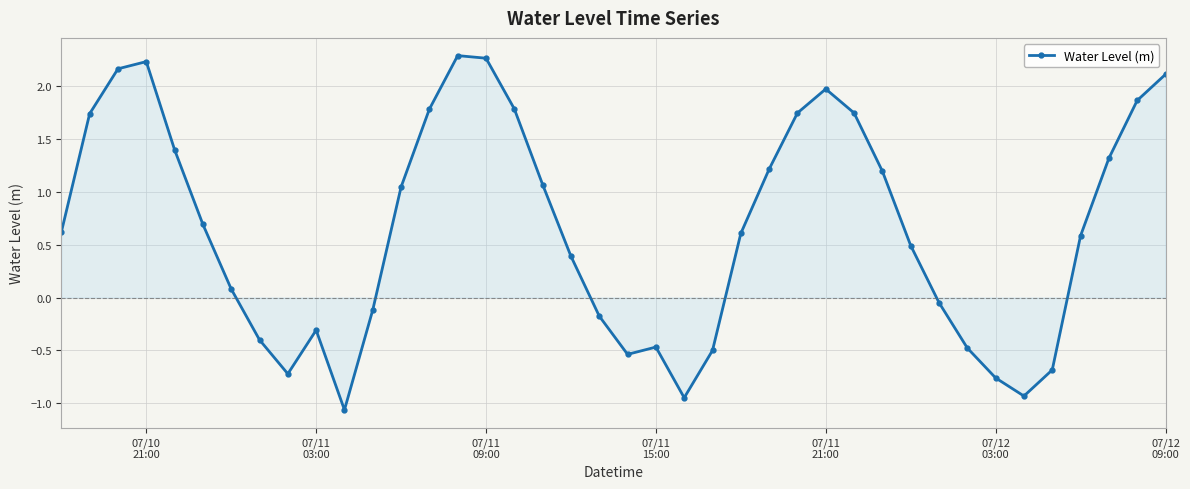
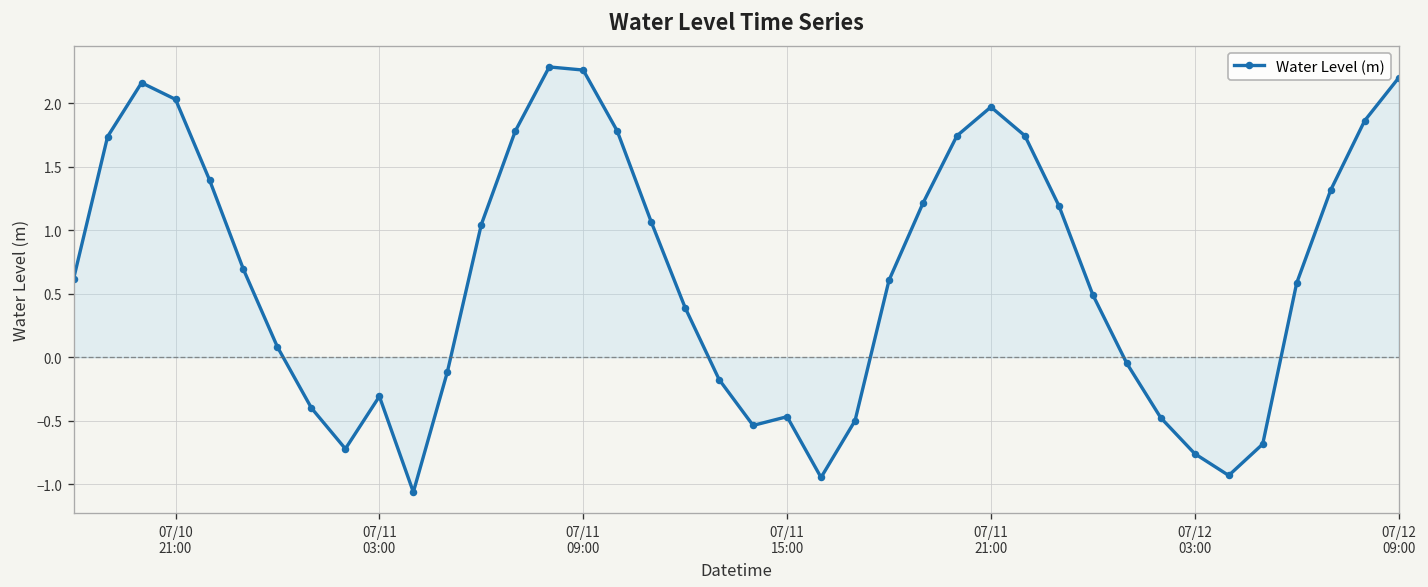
Water Level (m), 07/10 21:00: 2.23 -> 2.03
Water Level (m), 07/12 09:00: 2.11 -> 2.20
